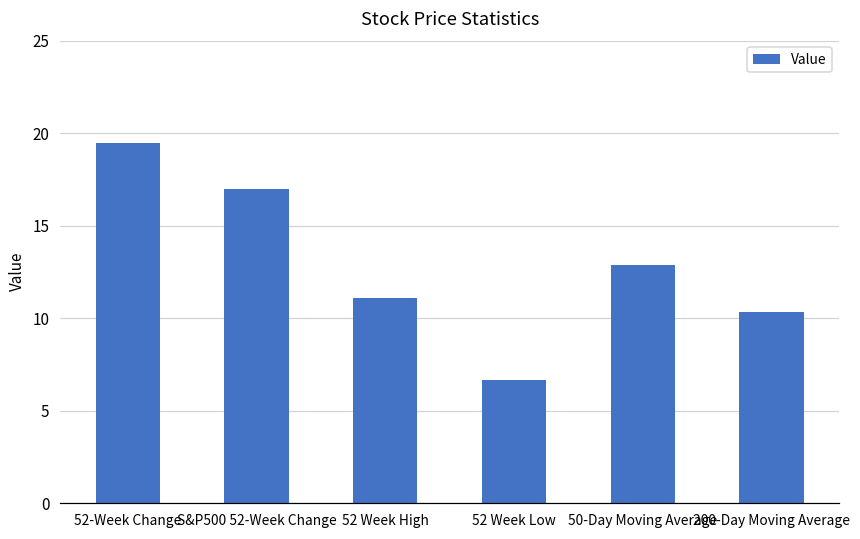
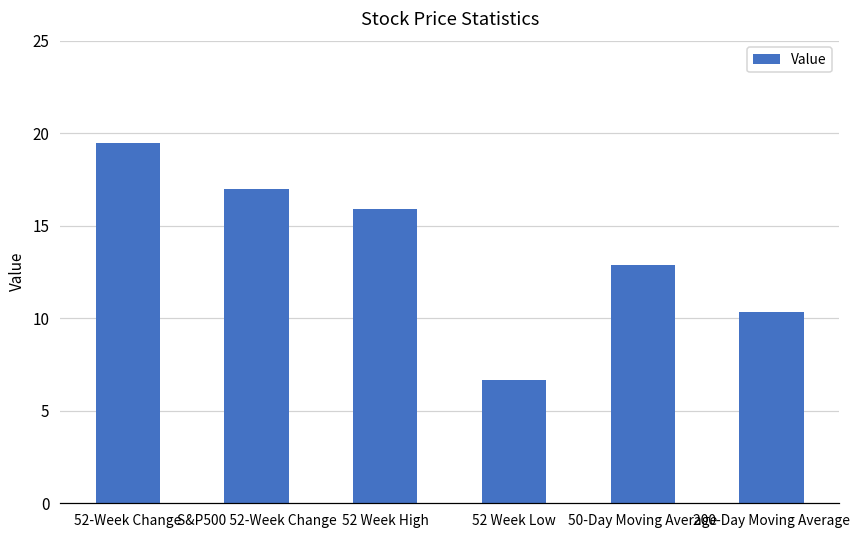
52 Week High: 11.1 -> 15.9
